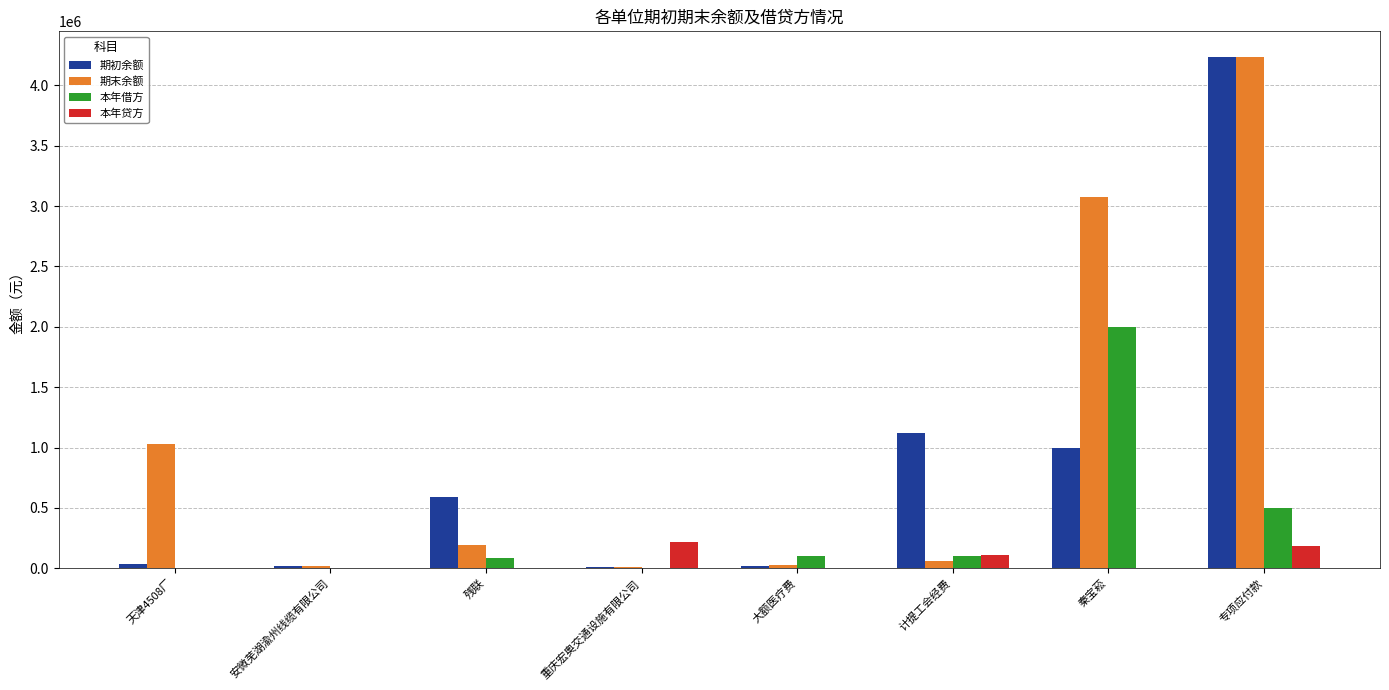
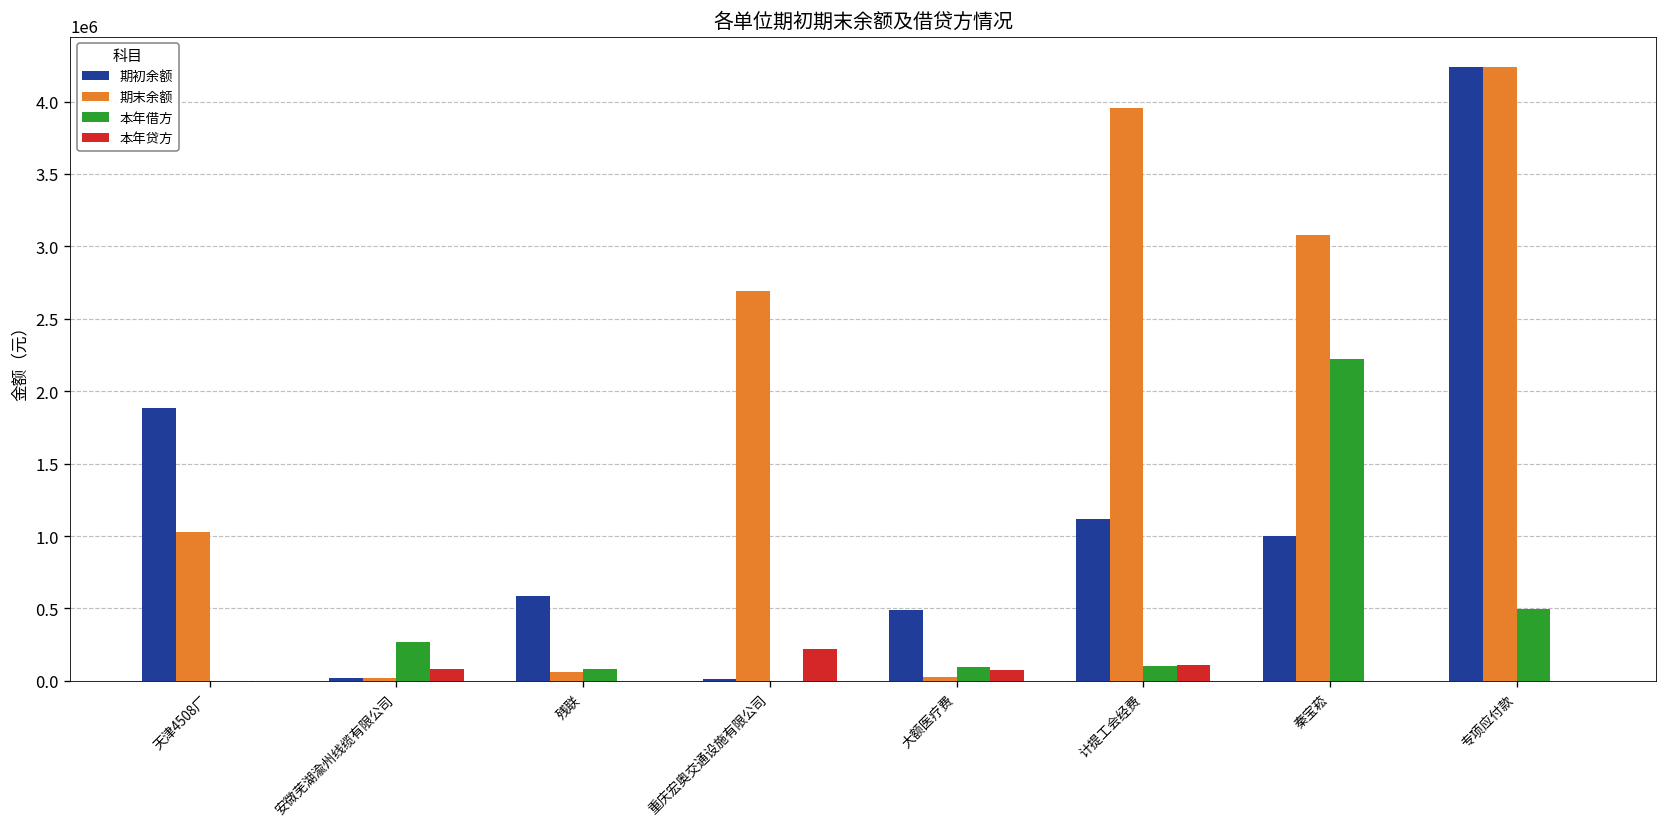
期初余额, 天津4508厂: 40000 -> 1880000
本年借方, 安微芜湖渝州线缆有限公司: 0 -> 270000
本年贷方, 安微芜湖渝州线缆有限公司: 0 -> 90000
期末余额, 残联: 190000 -> 60000
期末余额, 重庆宏奥交通设施有限公司: 10000 -> 2690000
期初余额, 大额医疗费: 10000 -> 490000
本年贷方, 大额医疗费: 0 -> 80000
期末余额, 计提工会经费: 60000 -> 3960000
本年借方, 秦宝菘: 2000000 -> 2220000
本年贷方, 专项应付款: 190000 -> 0
